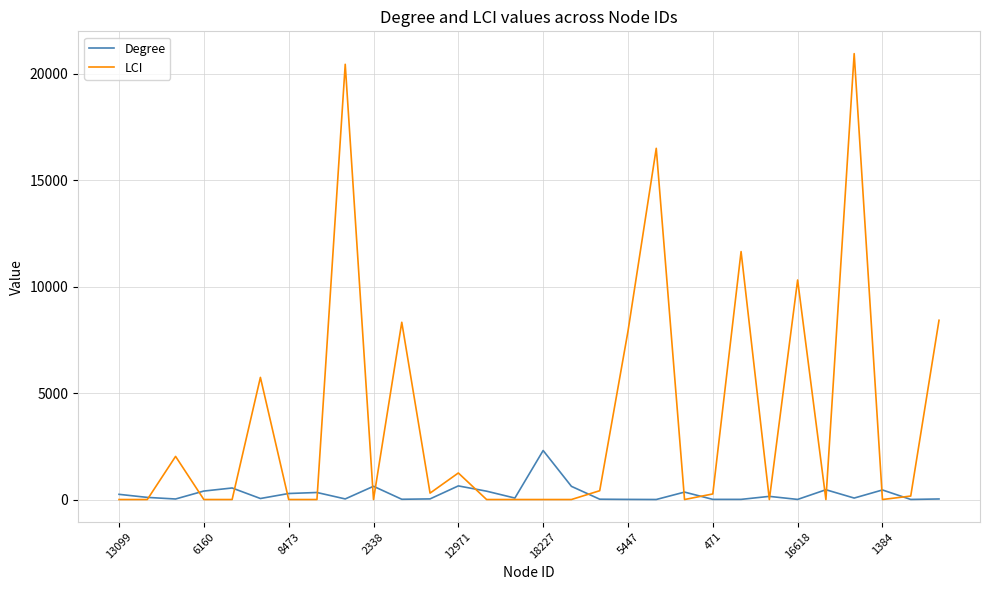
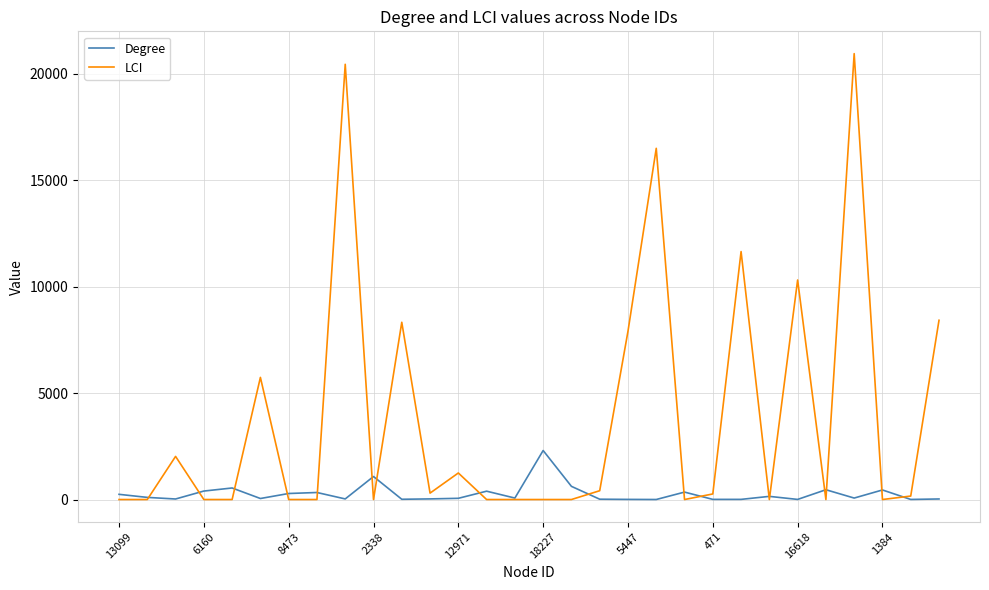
Degree, 2338: 600 -> 1100
Degree, 12971: 600 -> 100
